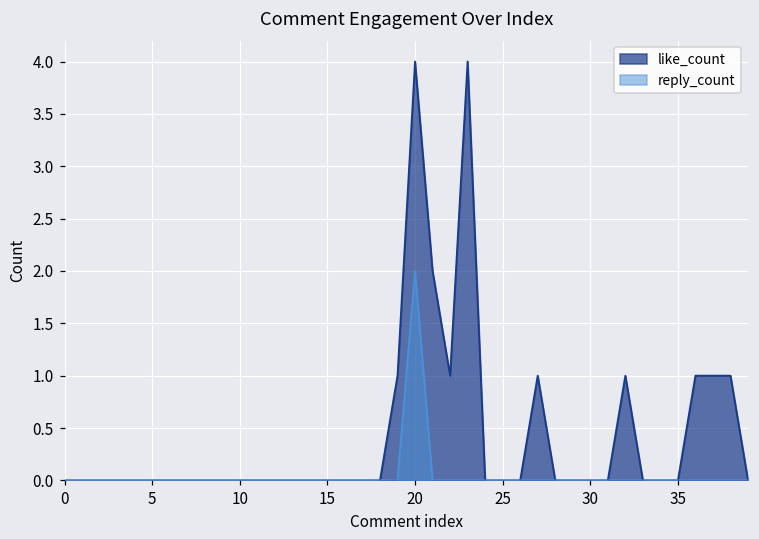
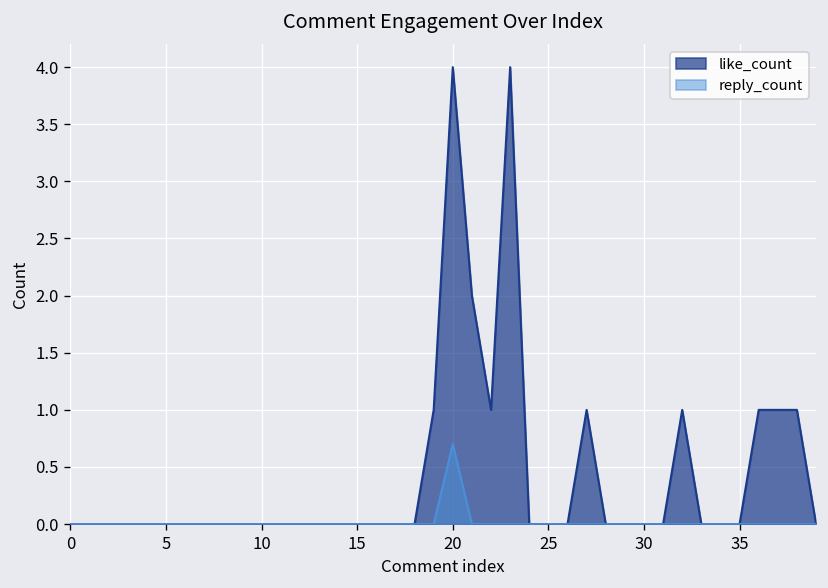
reply_count, 20: 2.0 -> 0.7
